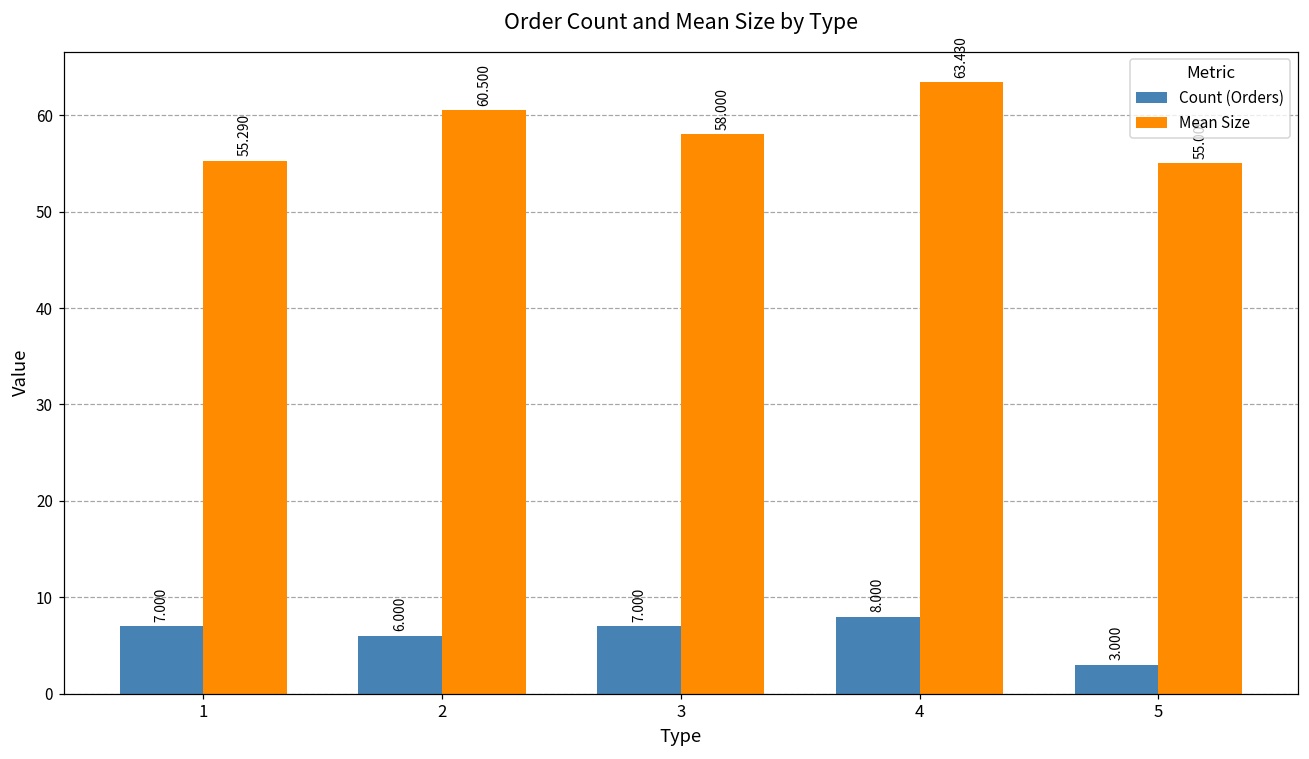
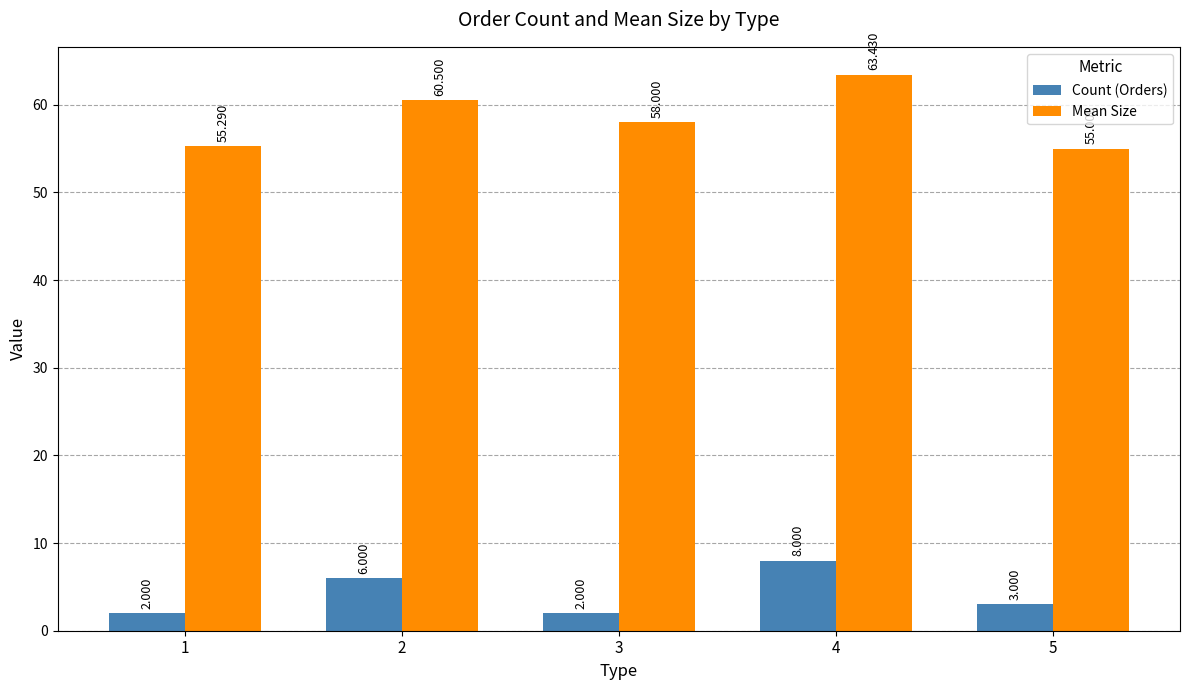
Count (Orders), 1: 7.000 -> 2.000
Count (Orders), 3: 7.000 -> 2.000
